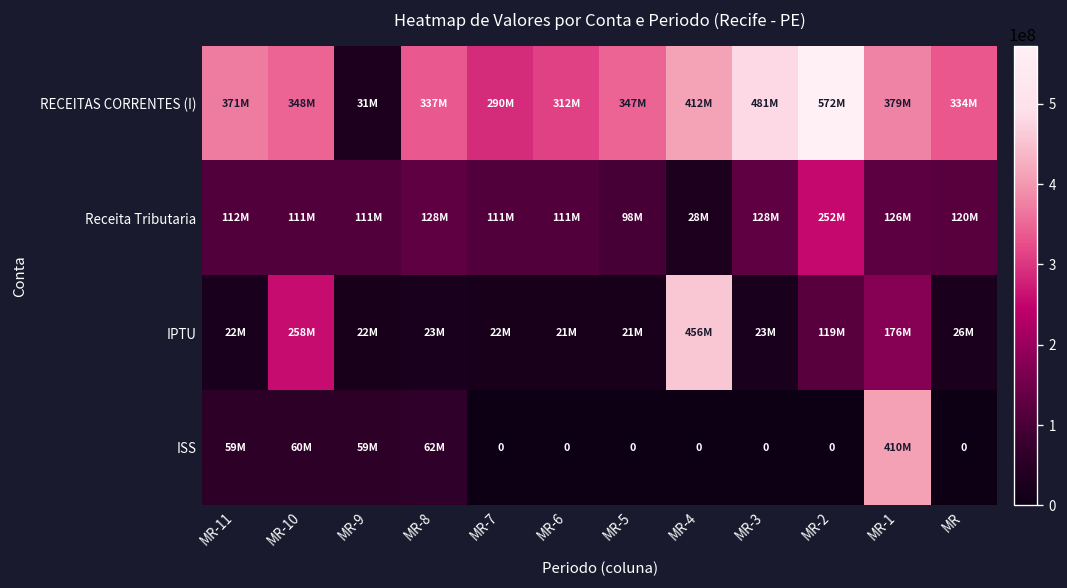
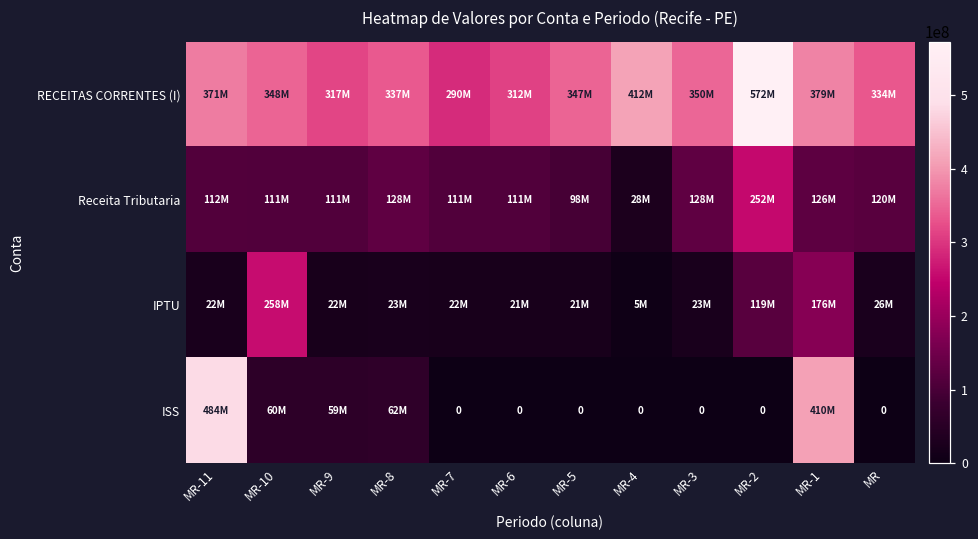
RECEITAS CORRENTES (I), MR-9: 31M -> 317M
RECEITAS CORRENTES (I), MR-3: 481M -> 350M
IPTU, MR-4: 456M -> 5M
ISS, MR-11: 59M -> 484M
